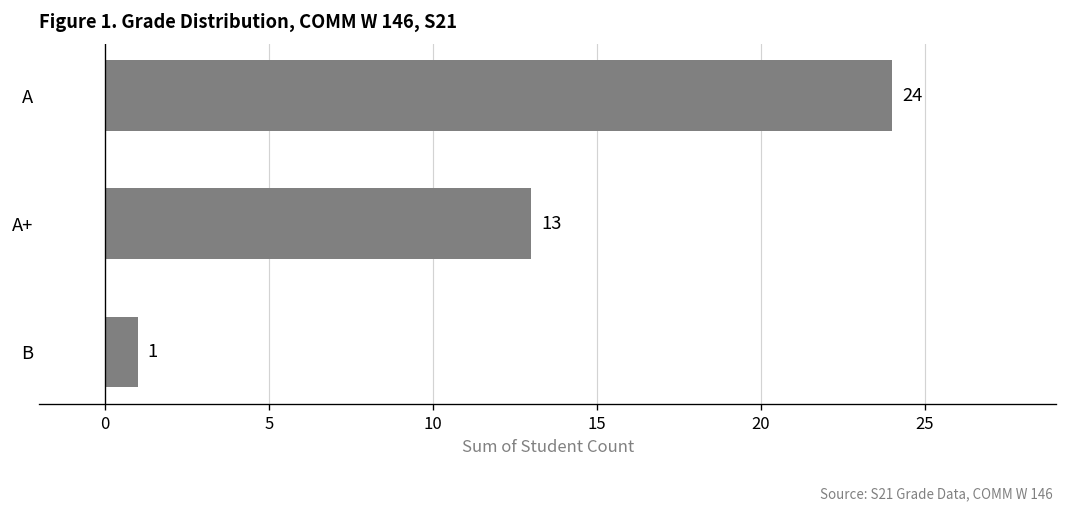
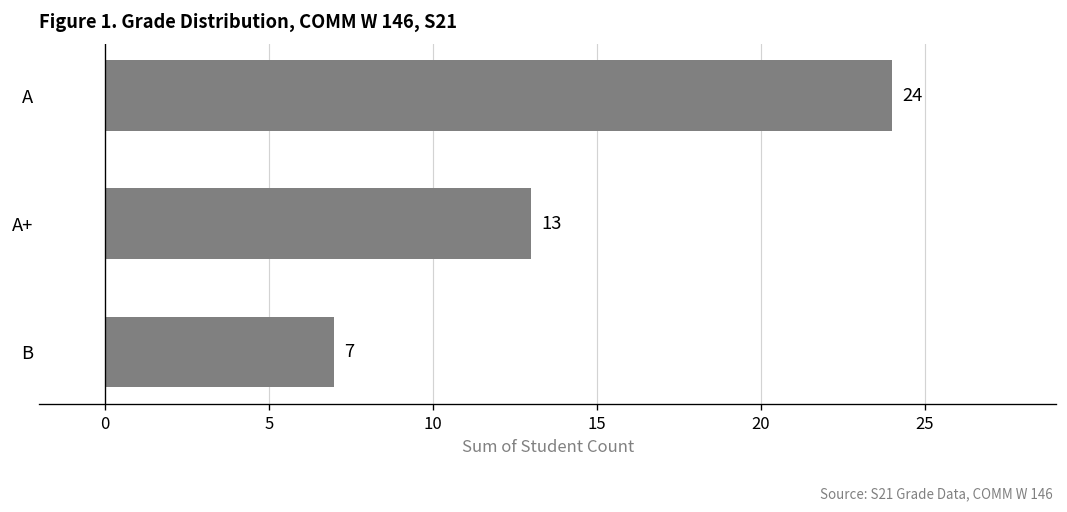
B: 1 -> 7
